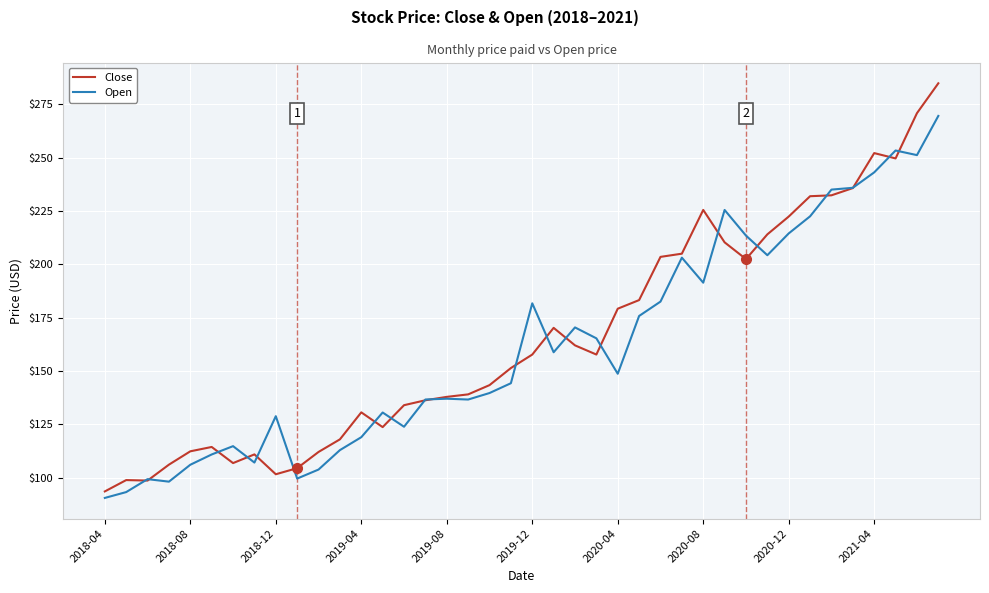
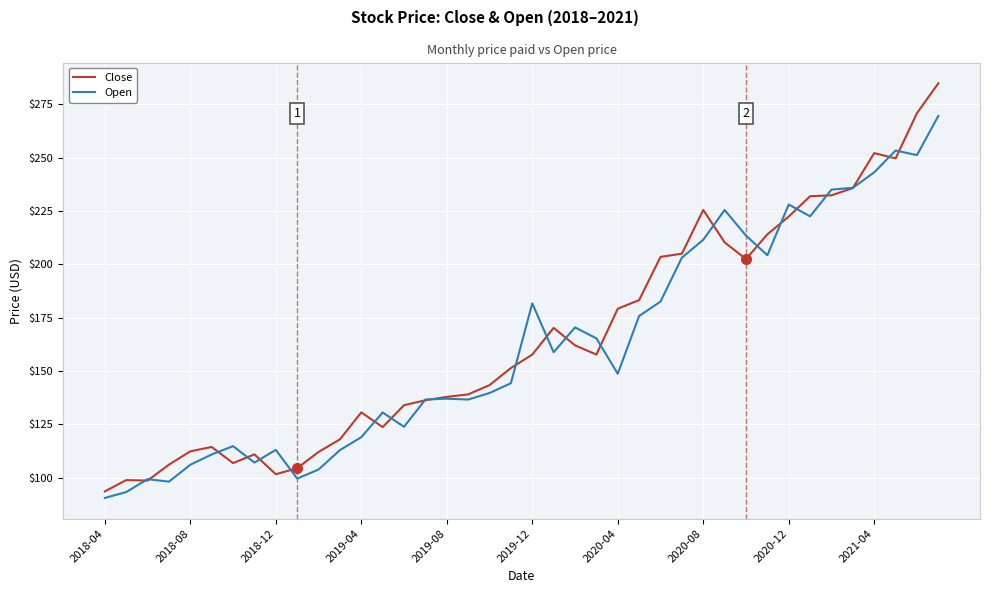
Open, 2018-12: $129 -> $113
Open, 2020-08: $191 -> $212
Open, 2020-12: $215 -> $228
